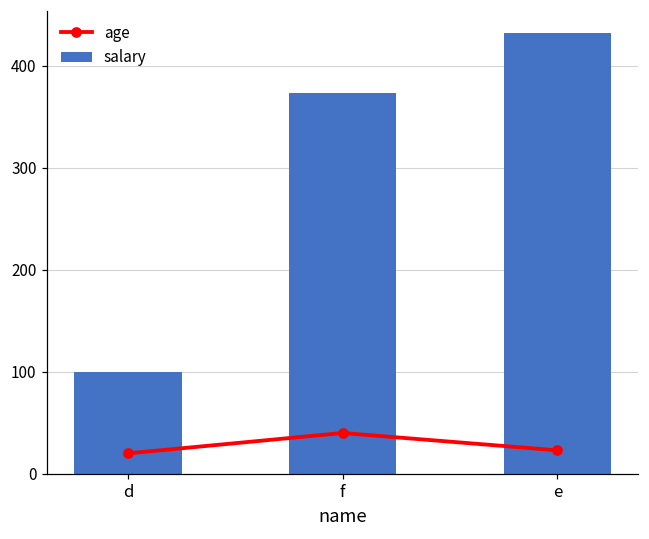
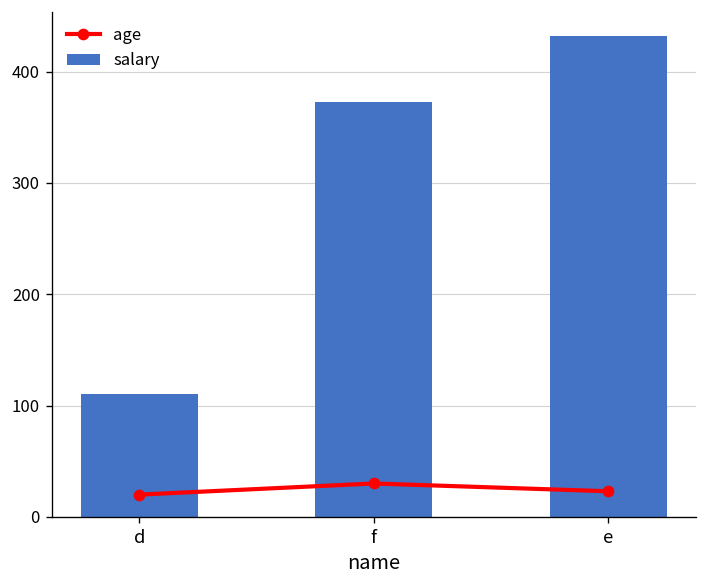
salary, d: 100 -> 110
age, f: 40 -> 30
